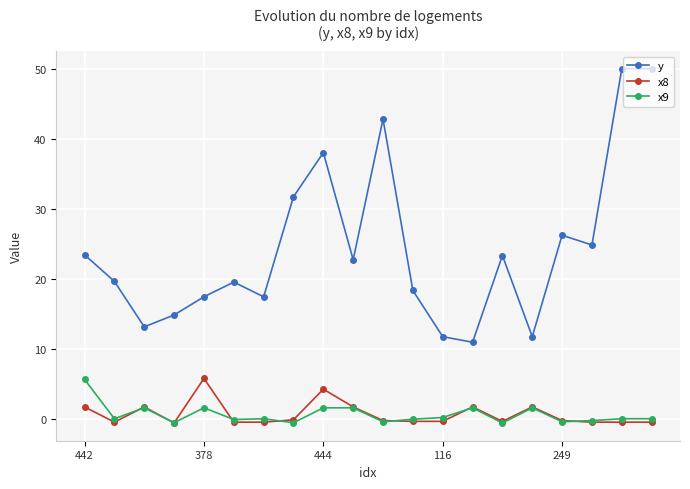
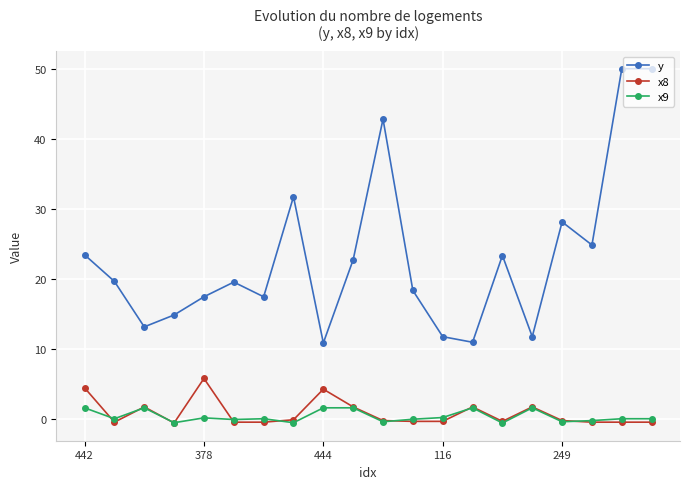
x8, 442: 2 -> 4
x9, 442: 6 -> 2
x9, 378: 2 -> 0
y, 444: 38 -> 11
y, 249: 26 -> 28
